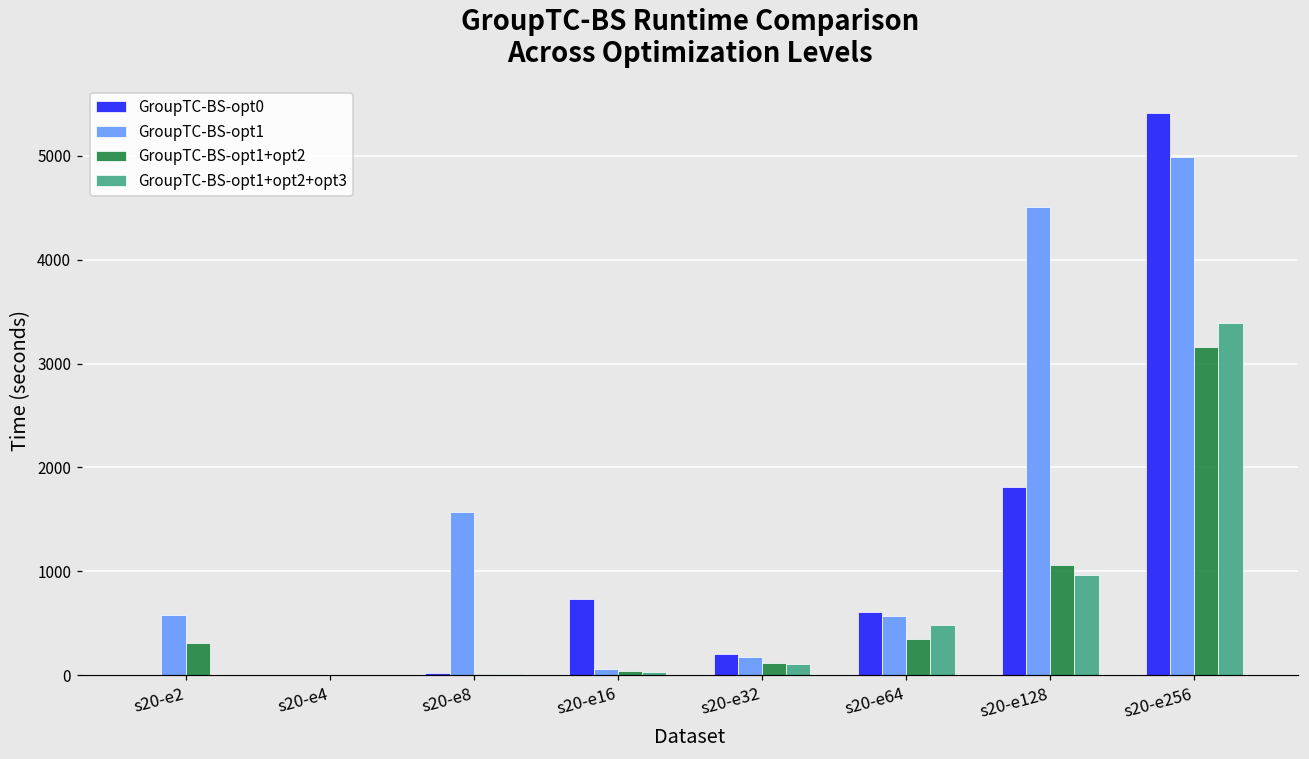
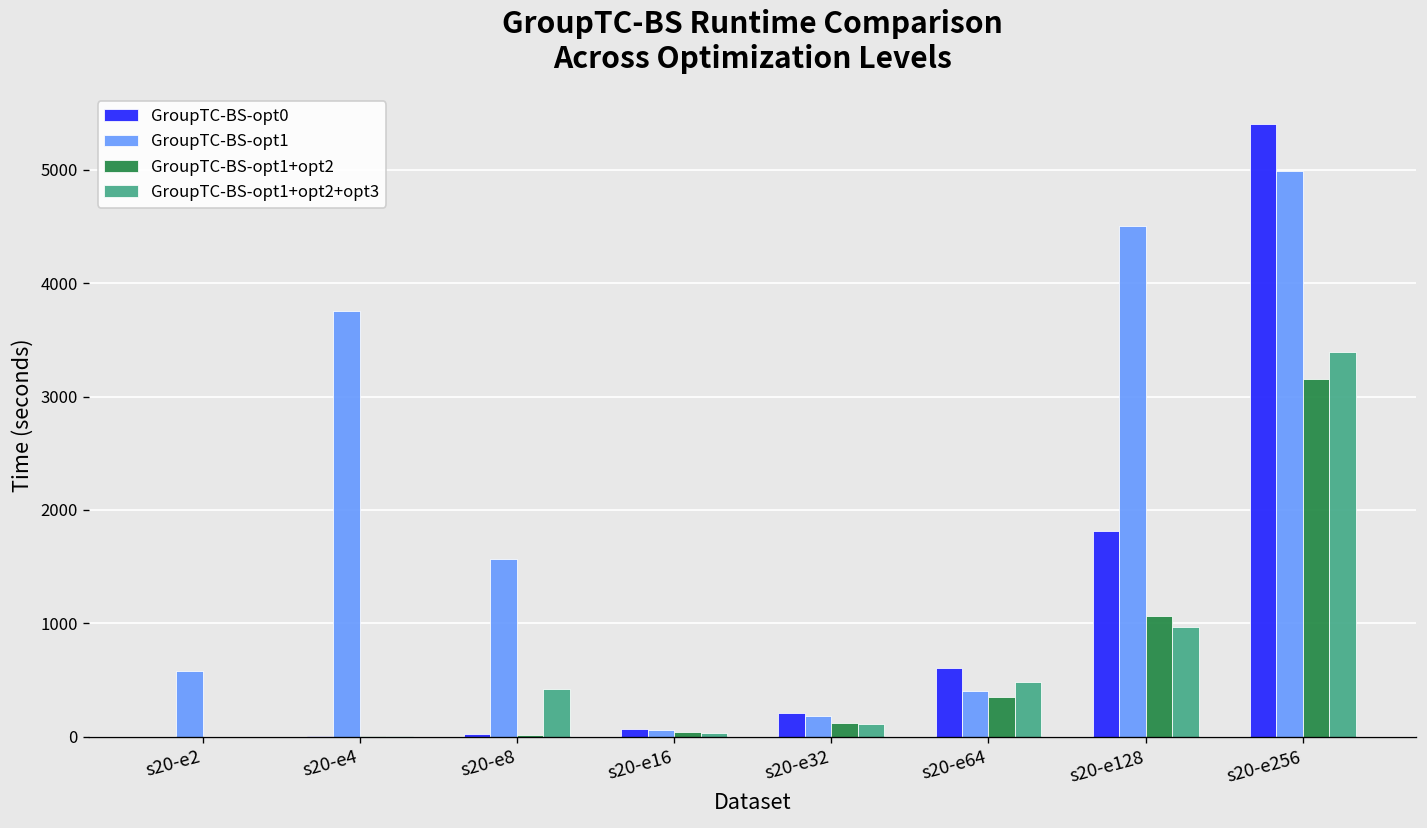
GroupTC-BS-opt1+opt2, s20-e2: 300 -> 0
GroupTC-BS-opt1, s20-e4: 0 -> 3800
GroupTC-BS-opt1+opt2+opt3, s20-e8: 0 -> 400
GroupTC-BS-opt0, s20-e16: 700 -> 100
GroupTC-BS-opt1, s20-e64: 600 -> 400
